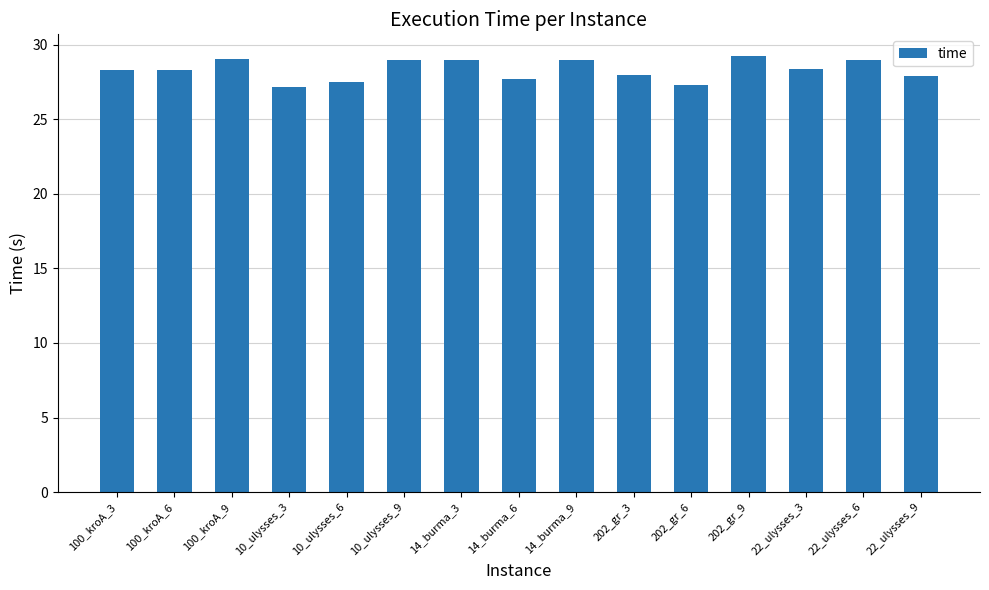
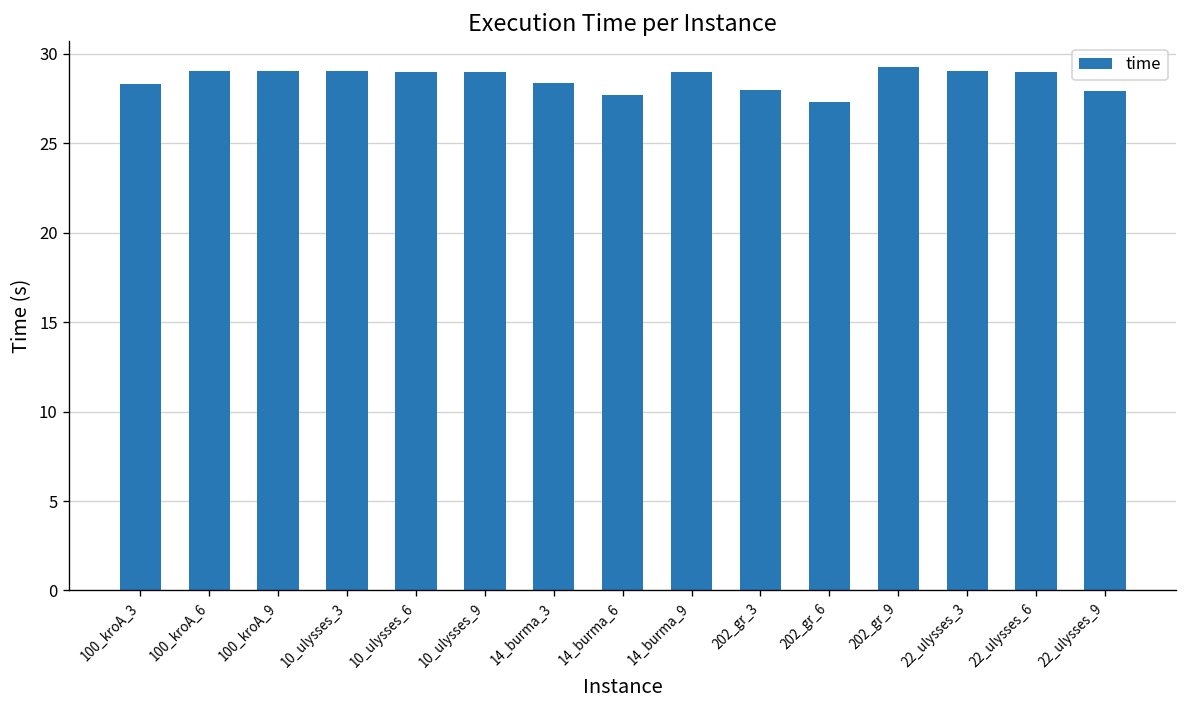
100_kroA_6: 28.3 -> 29.0
10_ulysses_3: 27.2 -> 29.0
10_ulysses_6: 27.5 -> 29.0
14_burma_3: 29.0 -> 28.4
22_ulysses_3: 28.4 -> 29.0
